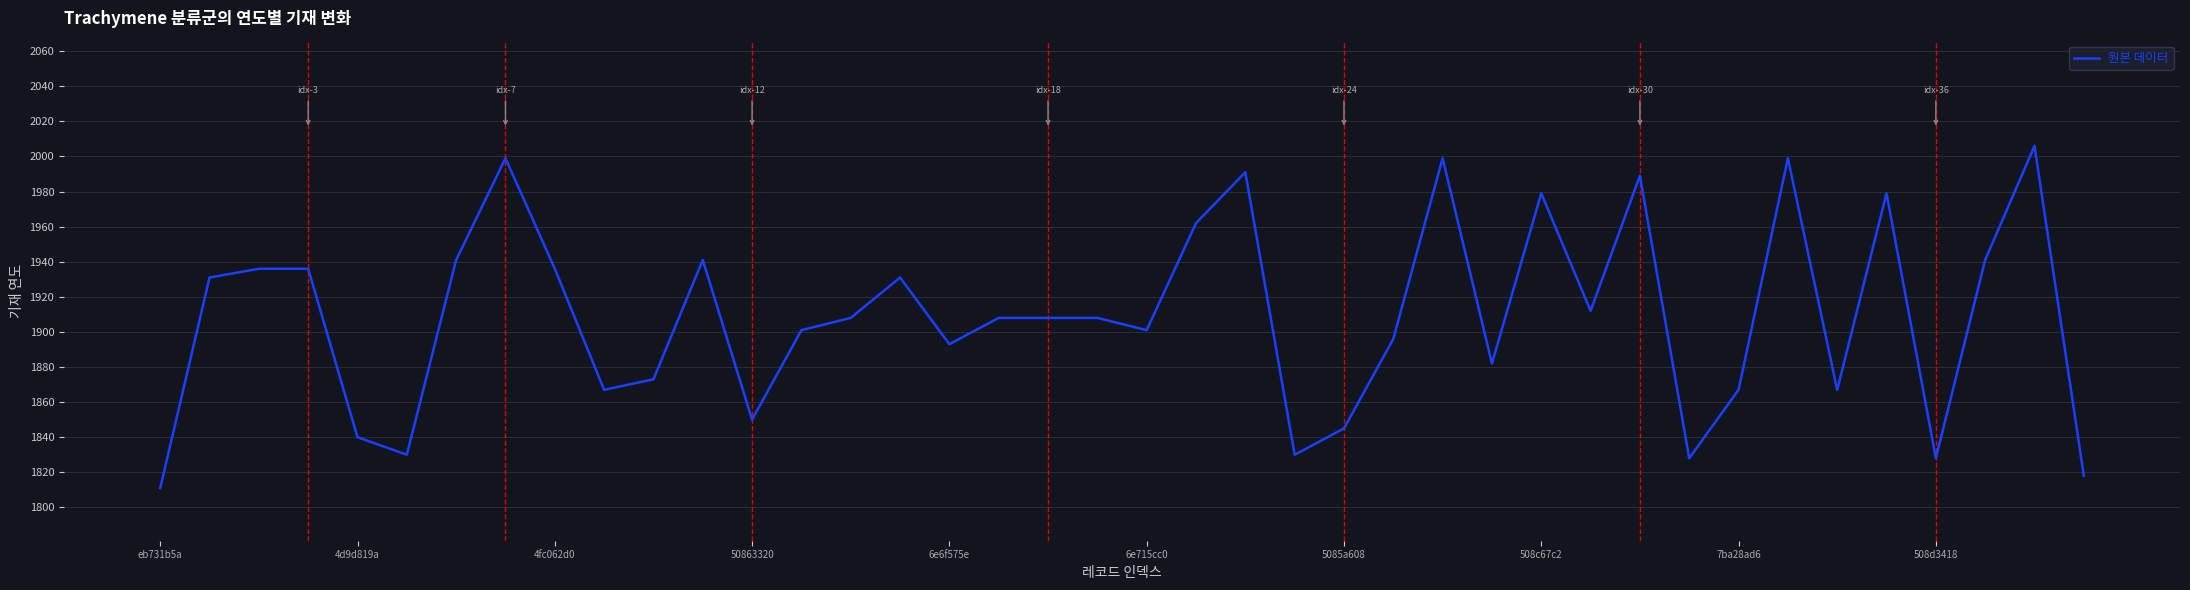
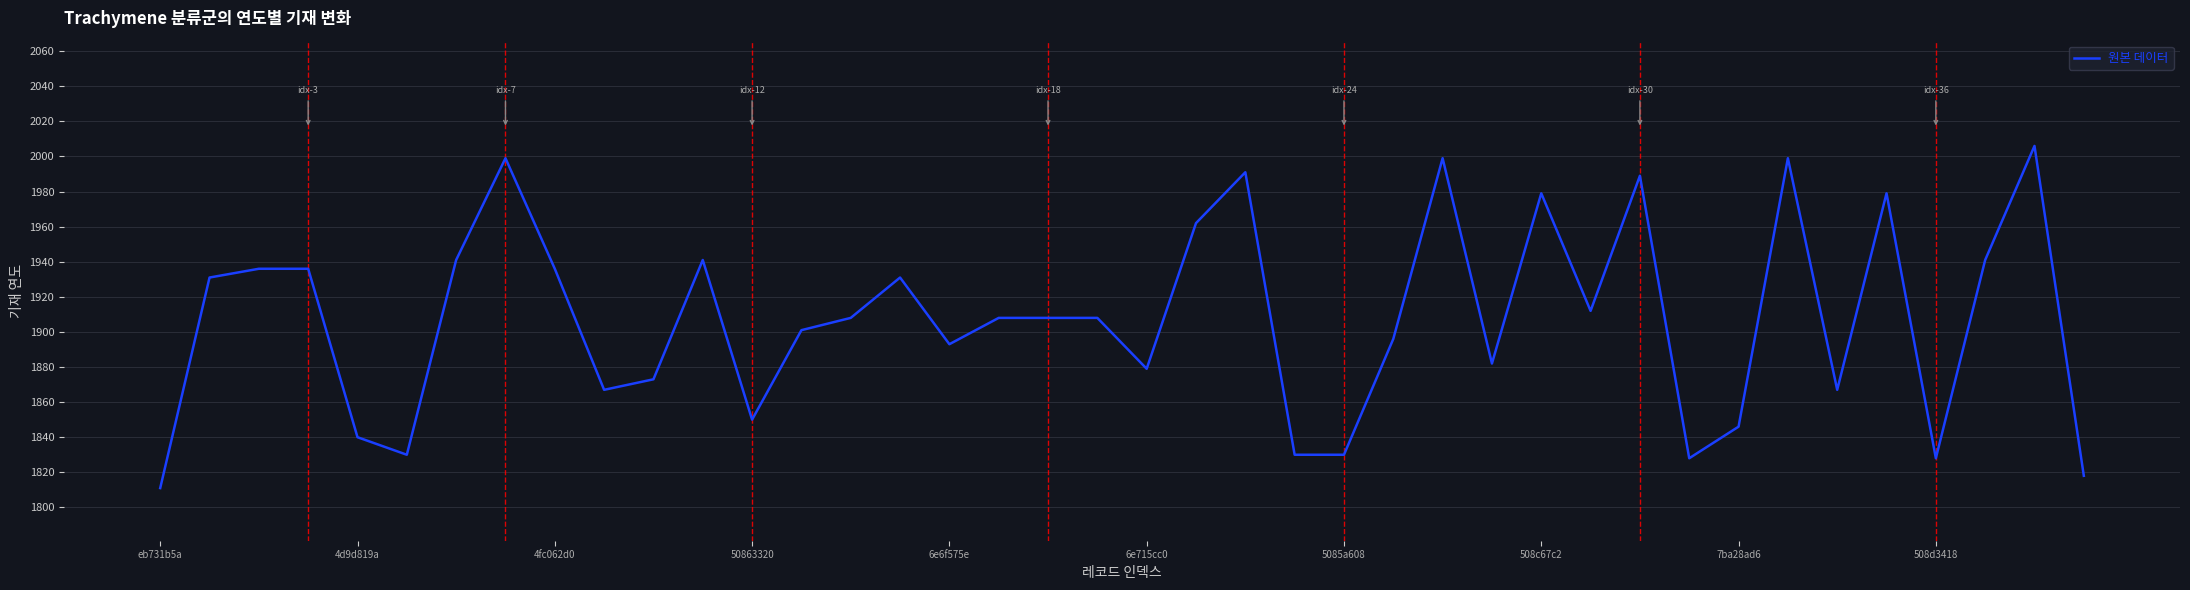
6e715cc0: 1901 -> 1879
5085a608: 1845 -> 1830
7ba28ad6: 1867 -> 1846
